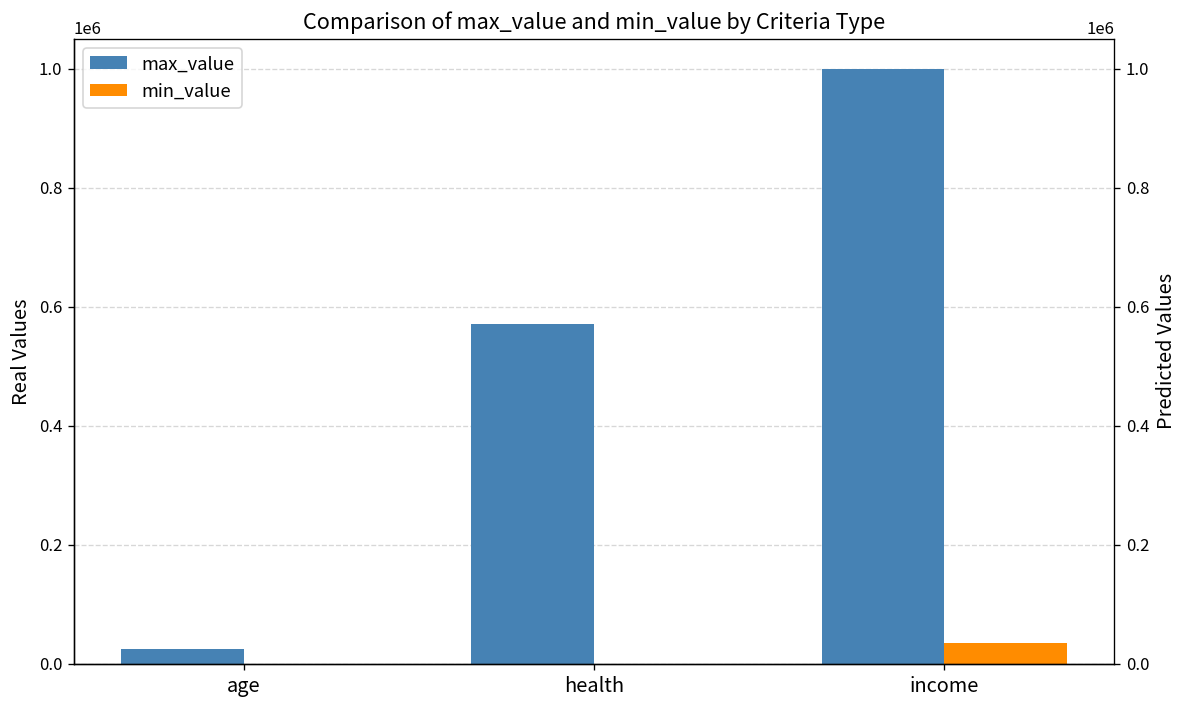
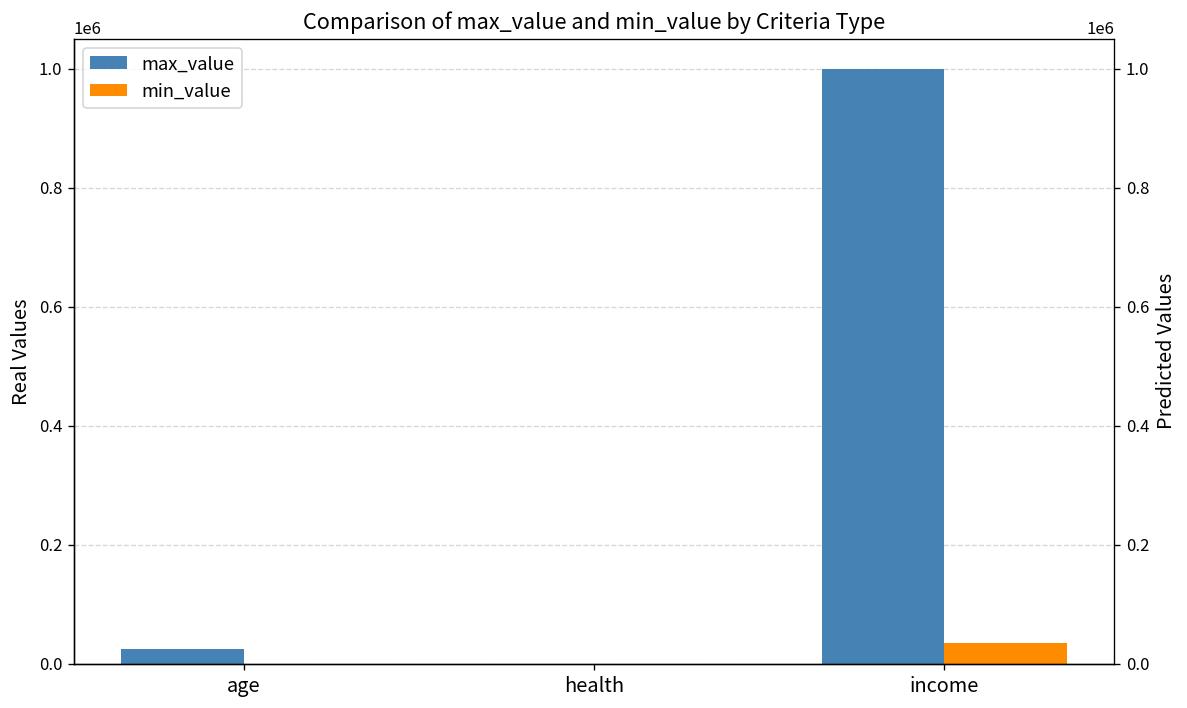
max_value, health: 570000 -> 0
